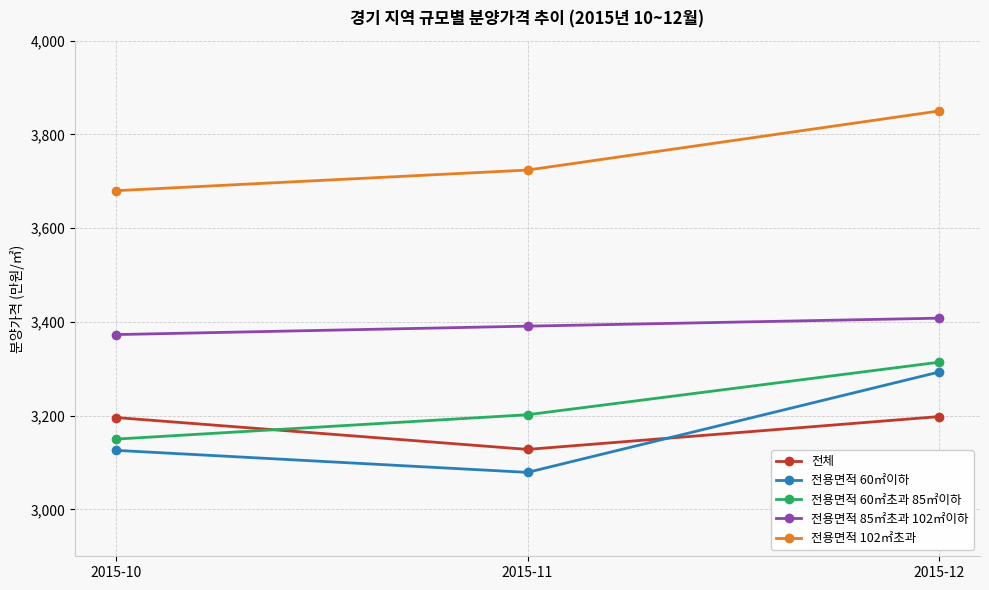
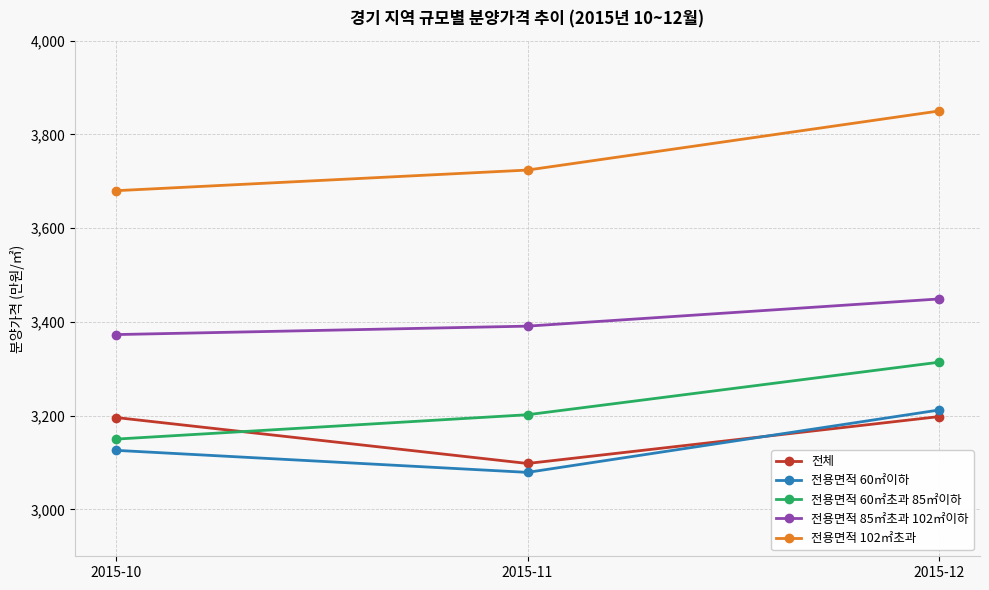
전체, 2015-11: 3,130 -> 3,100
전용면적 60㎡이하, 2015-12: 3,290 -> 3,210
전용면적 85㎡초과 102㎡이하, 2015-12: 3,410 -> 3,450
